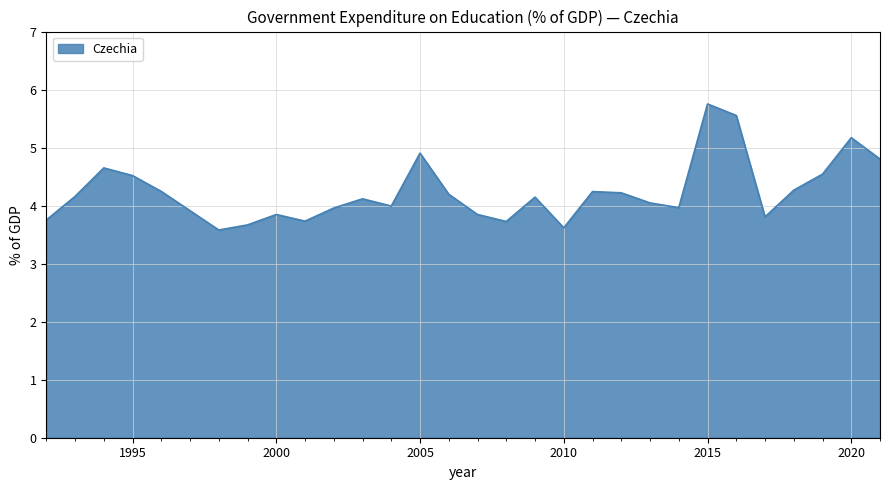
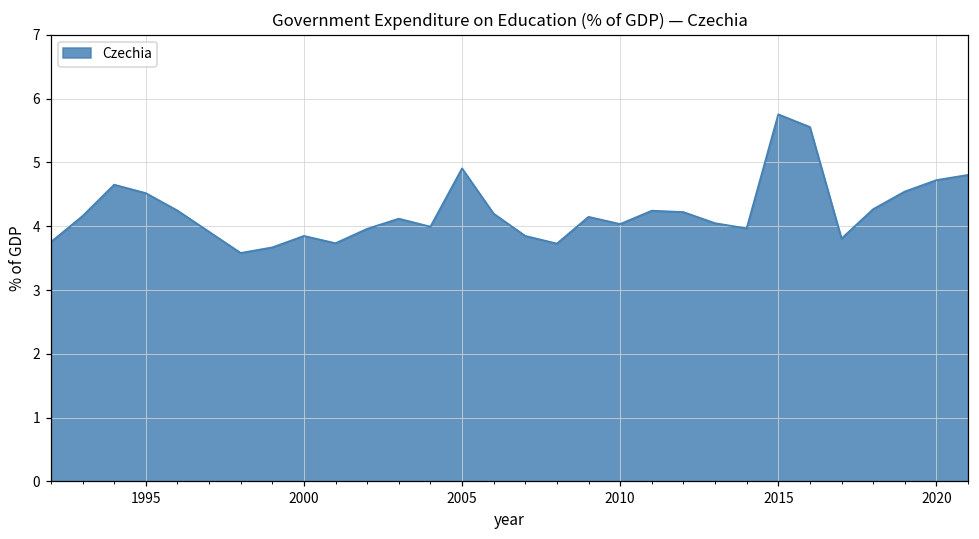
2010: 3.6 -> 4.0
2020: 5.2 -> 4.7
